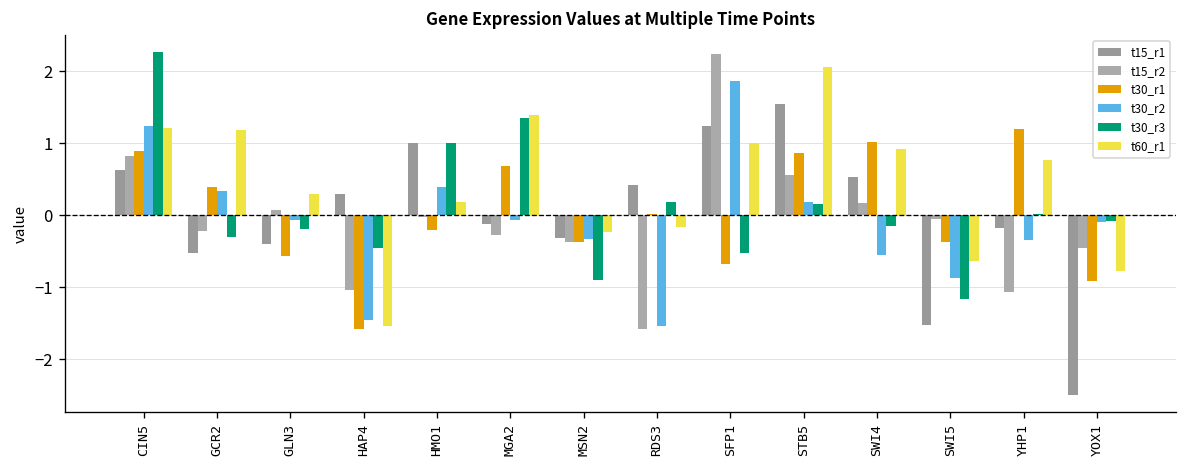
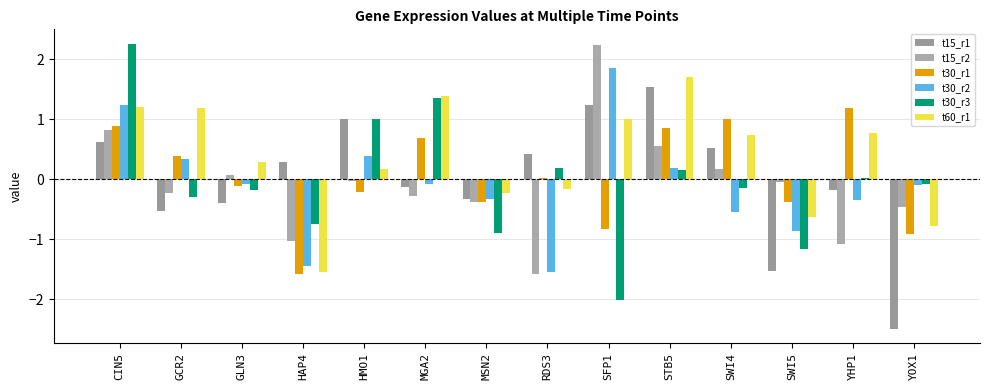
t30_r1, GLN3: -0.6 -> -0.1
t30_r3, HAP4: -0.5 -> -0.7
t30_r1, SFP1: -0.7 -> -0.8
t30_r3, SFP1: -0.5 -> -2.0
t60_r1, STB5: 2.1 -> 1.7
t60_r1, SWI4: 0.9 -> 0.7
